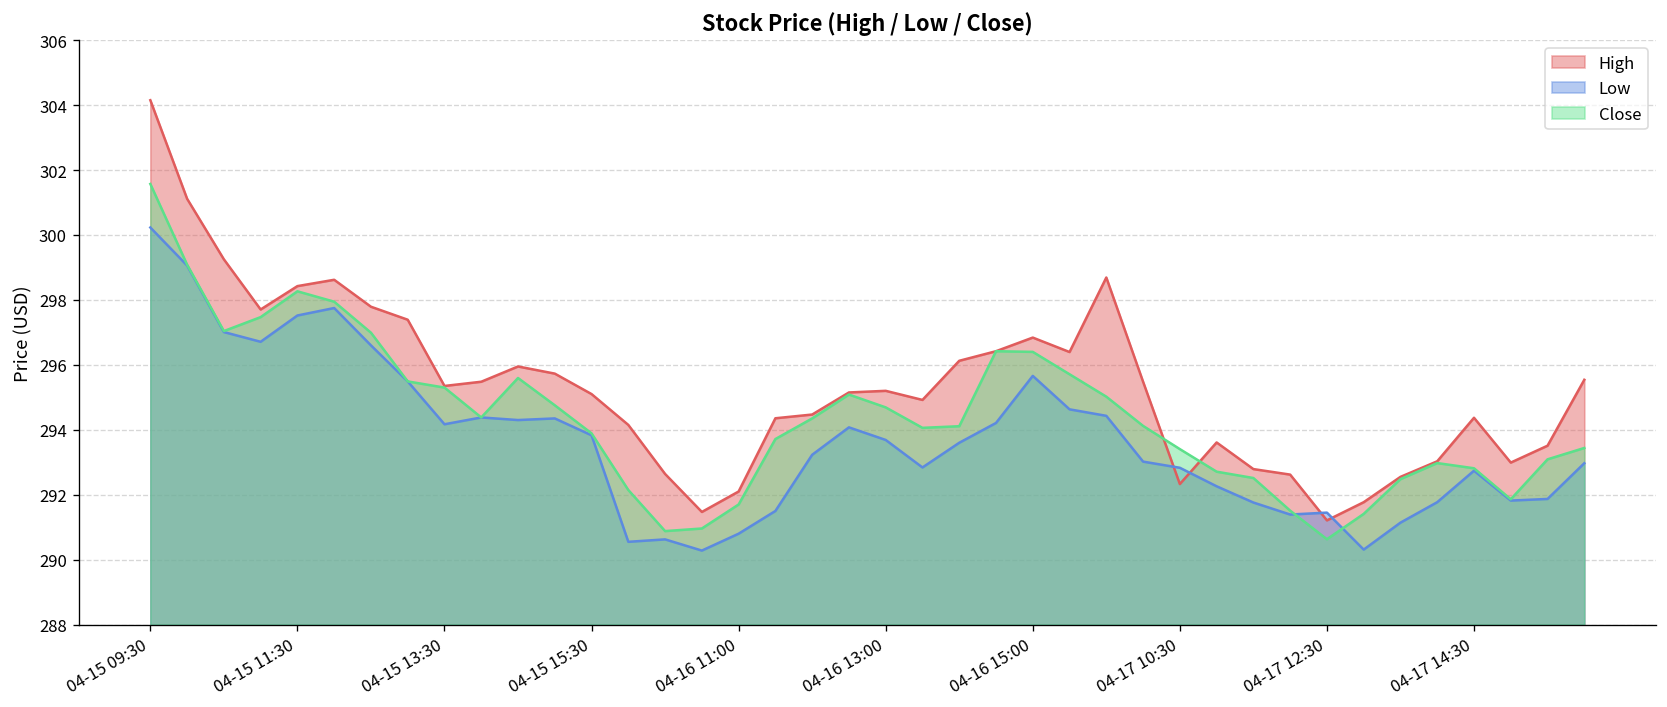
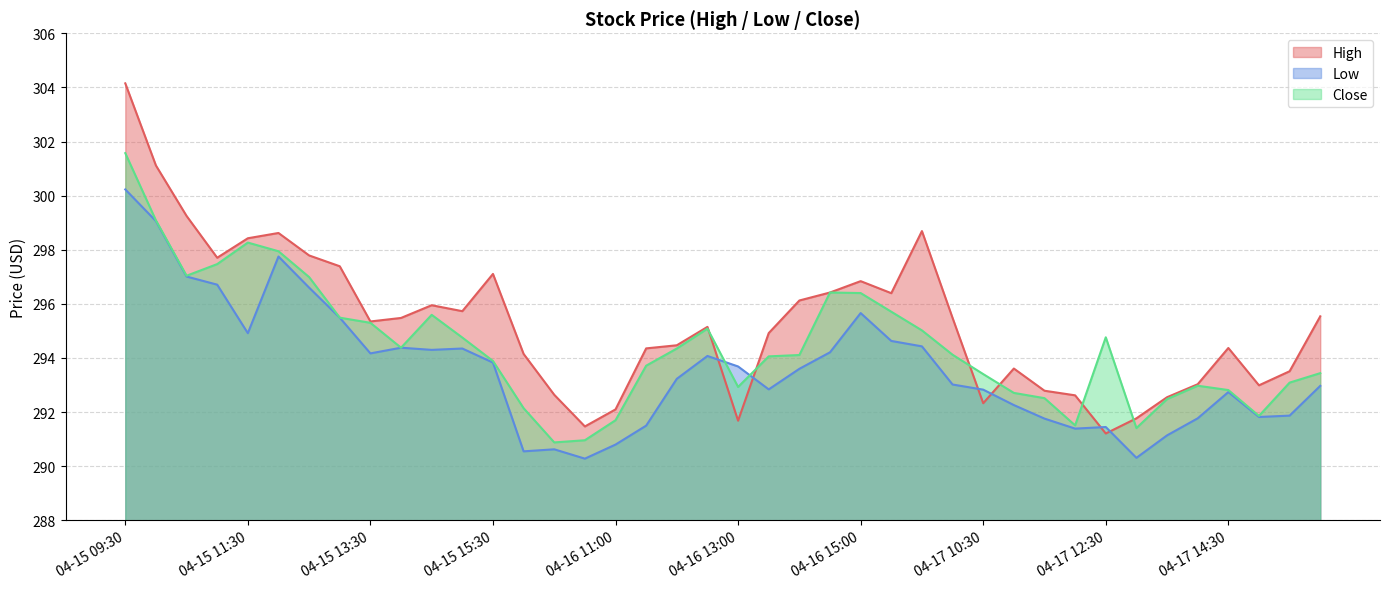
Low, 04-15 11:30: 297.5 -> 294.9
High, 04-15 15:30: 295.1 -> 297.1
High, 04-16 13:00: 295.2 -> 291.7
Close, 04-16 13:00: 294.7 -> 292.9
Close, 04-17 12:30: 290.6 -> 294.8
